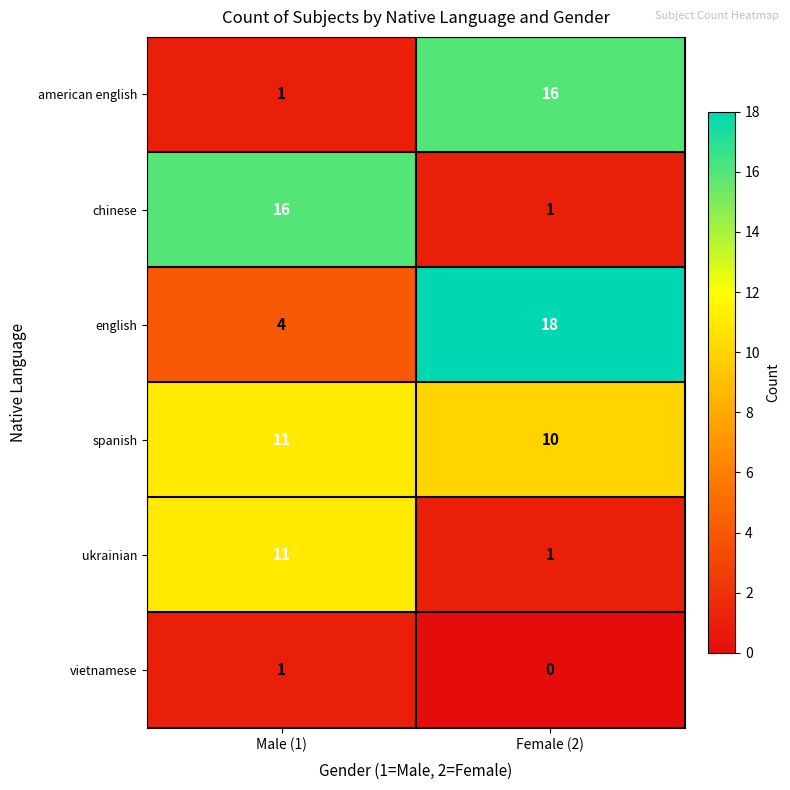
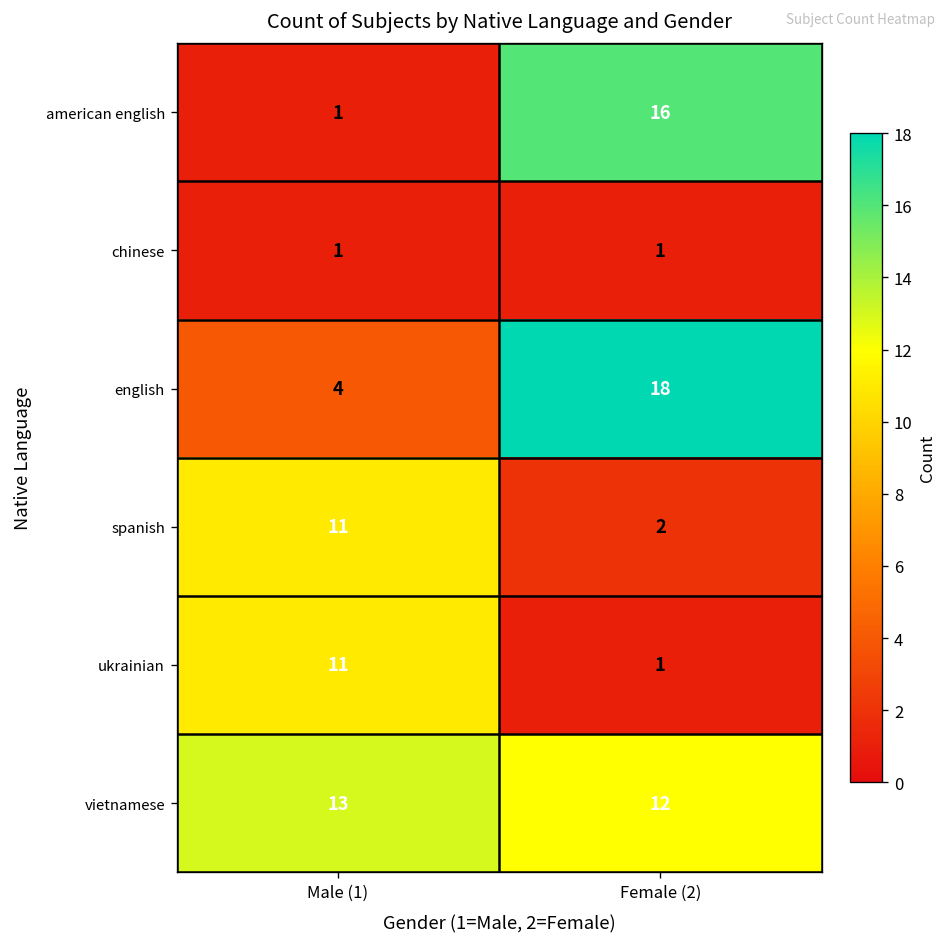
chinese, Male (1): 16 -> 1
spanish, Female (2): 10 -> 2
vietnamese, Male (1): 1 -> 13
vietnamese, Female (2): 0 -> 12
